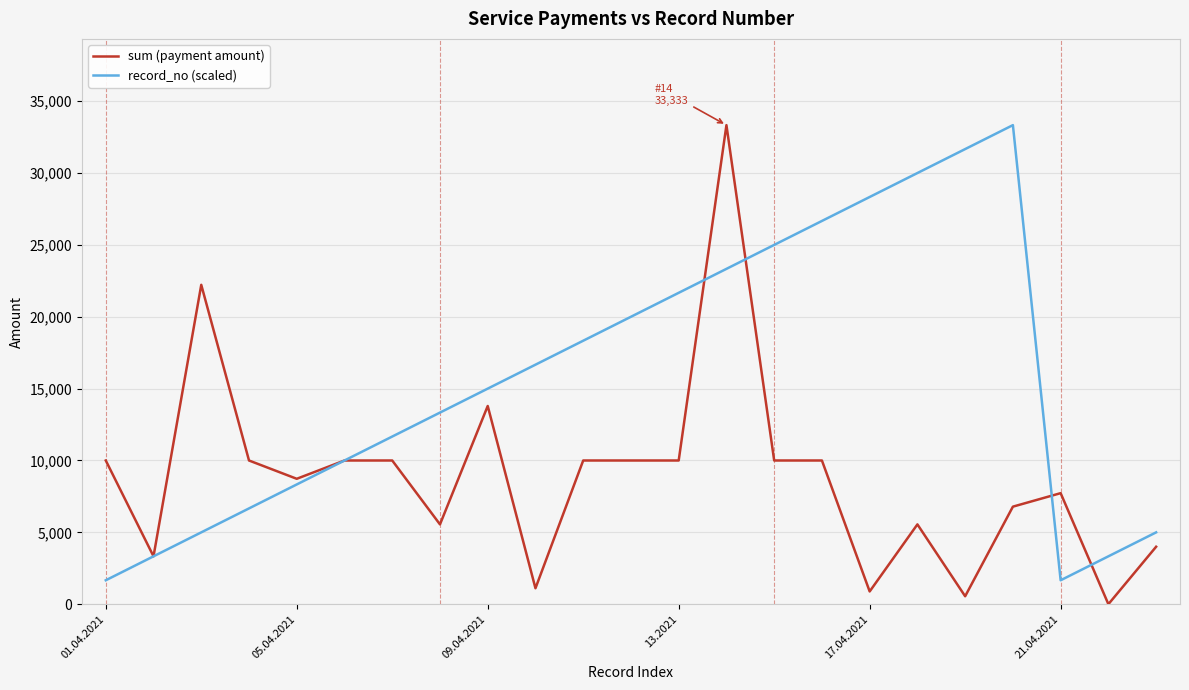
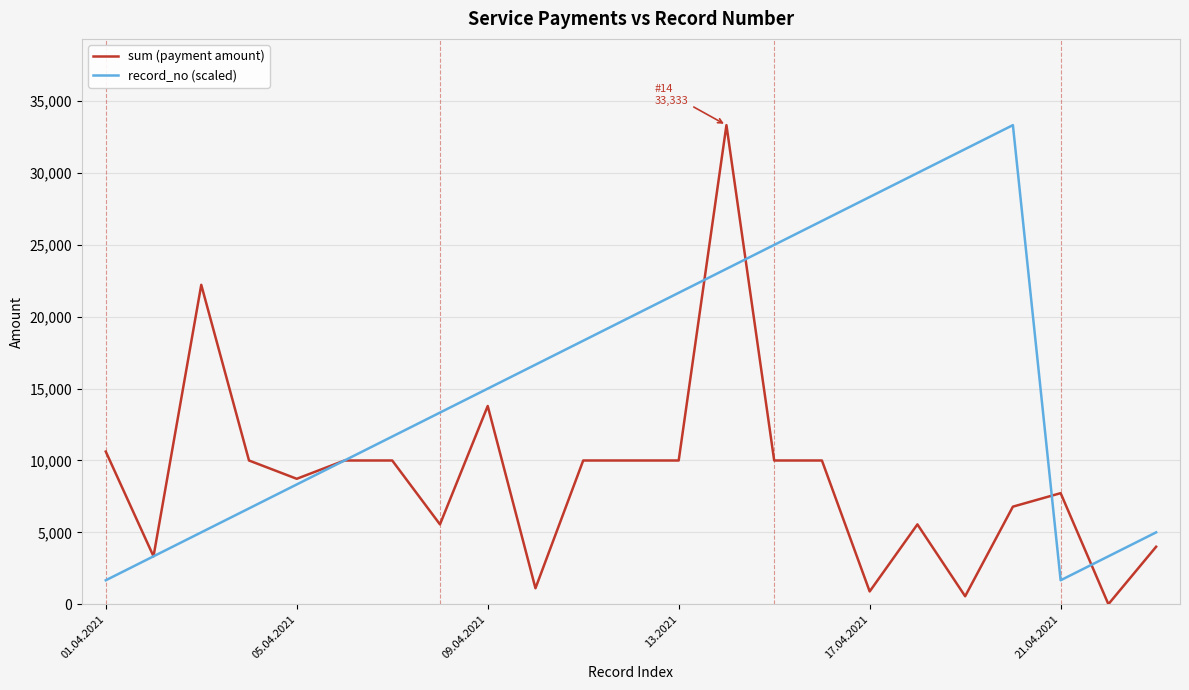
sum (payment amount), 01.04.2021: 10,000 -> 10,600
